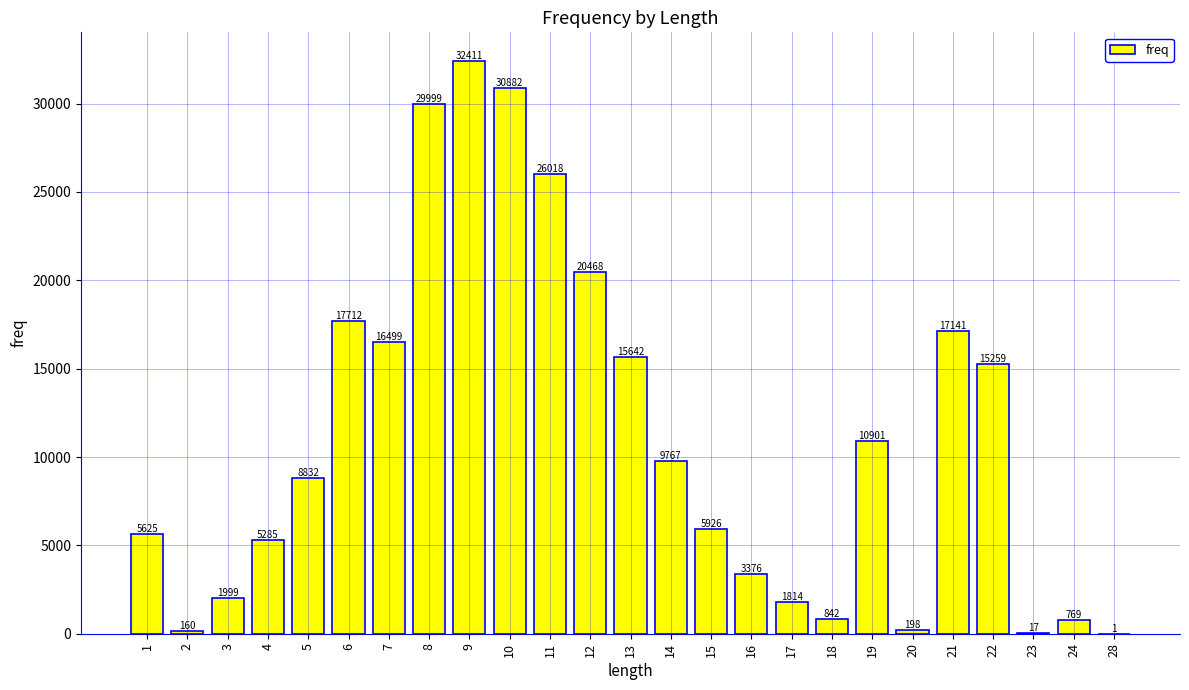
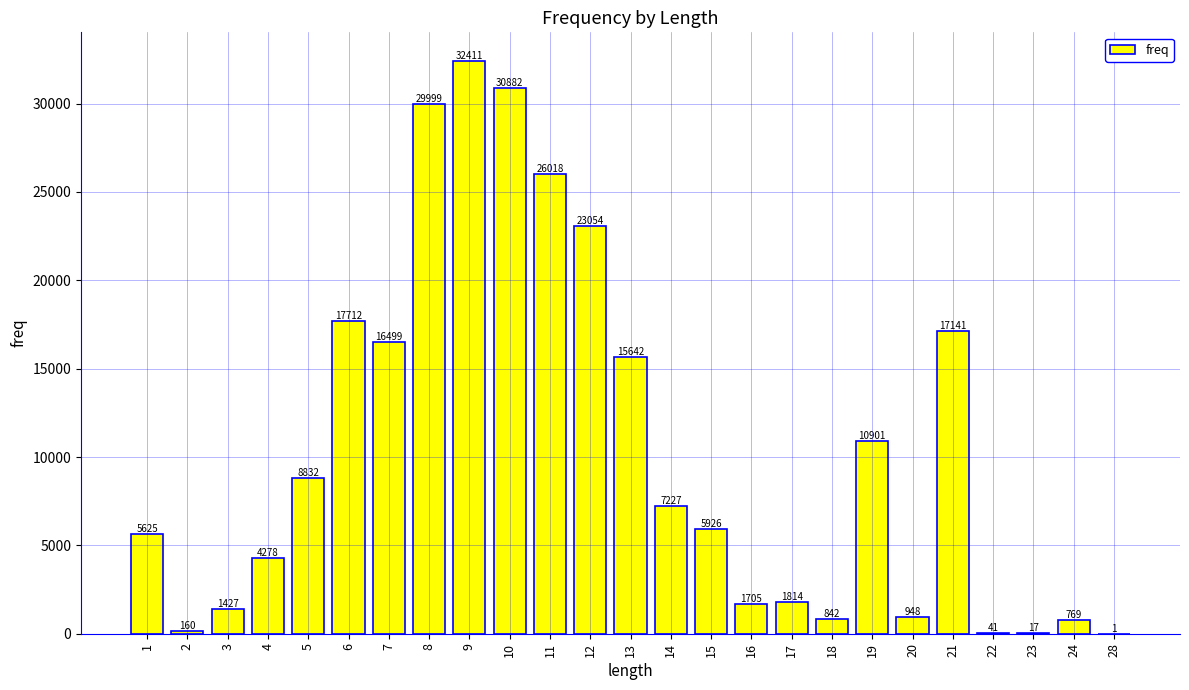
3: 1999 -> 1427
4: 5285 -> 4278
12: 20468 -> 23054
14: 9767 -> 7227
16: 3376 -> 1705
20: 198 -> 948
22: 15259 -> 41
